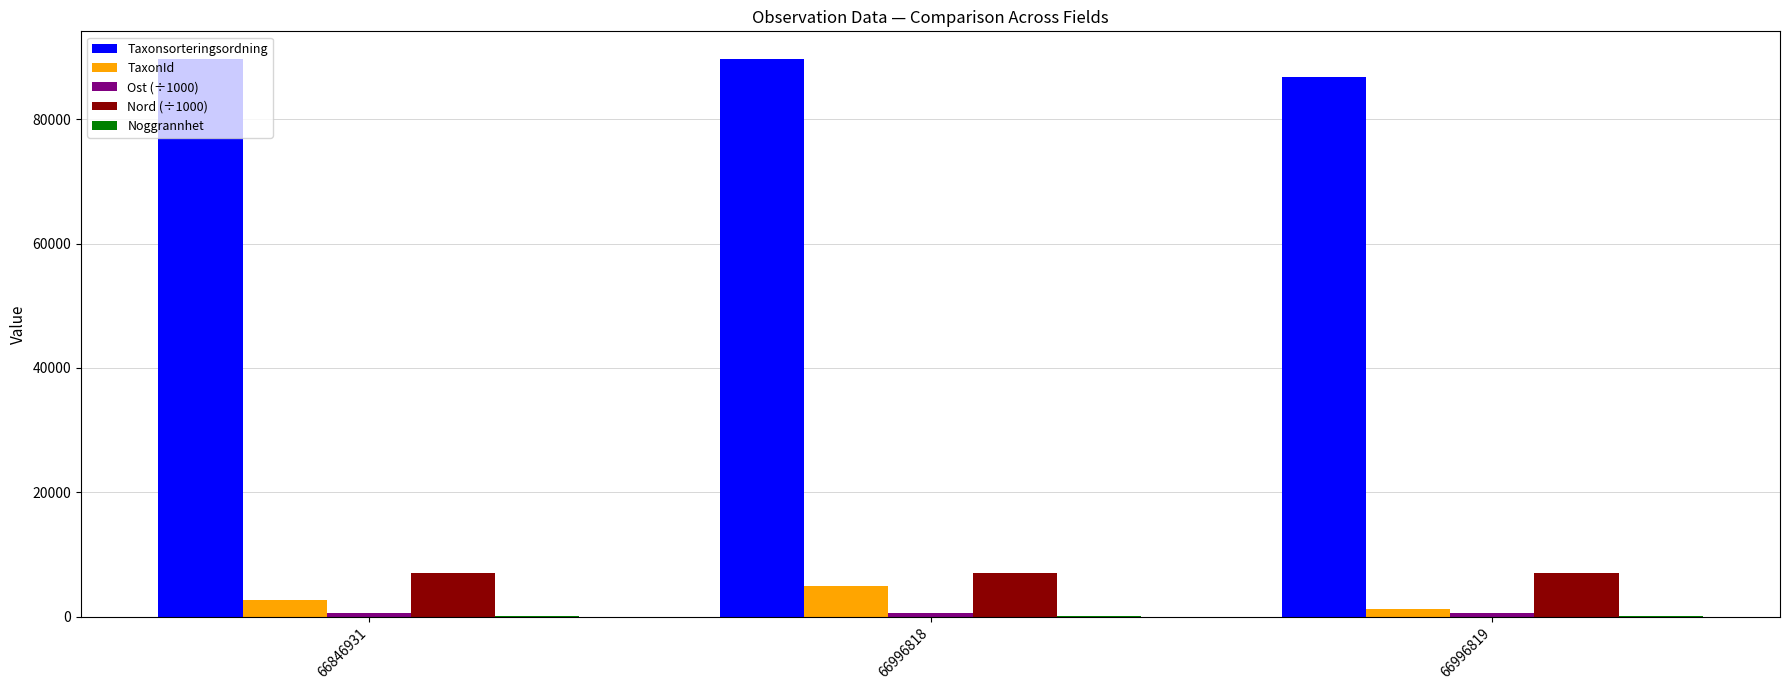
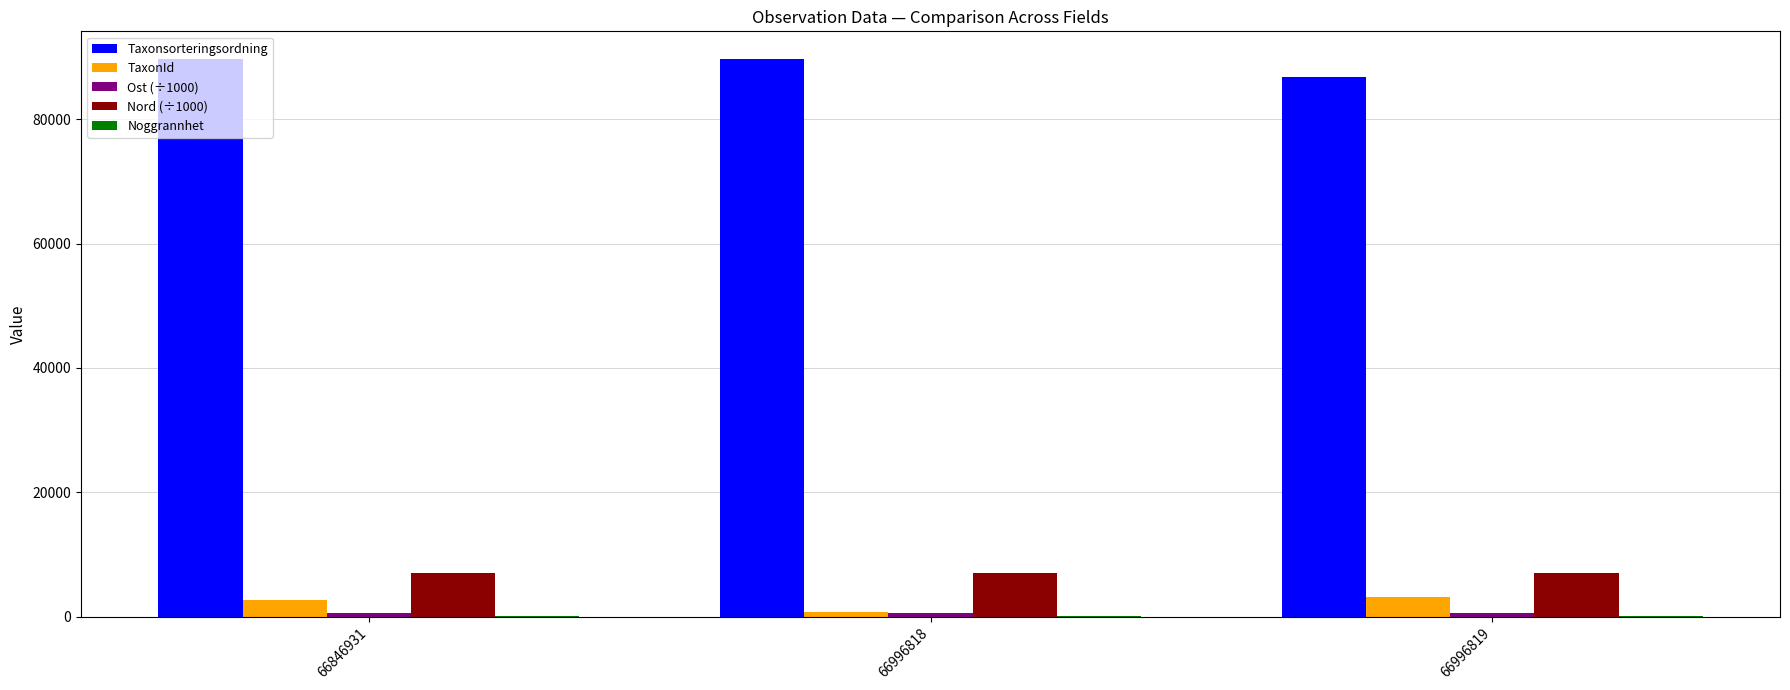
TaxonId, 66996818: 5000 -> 1000
TaxonId, 66996819: 1000 -> 3000
